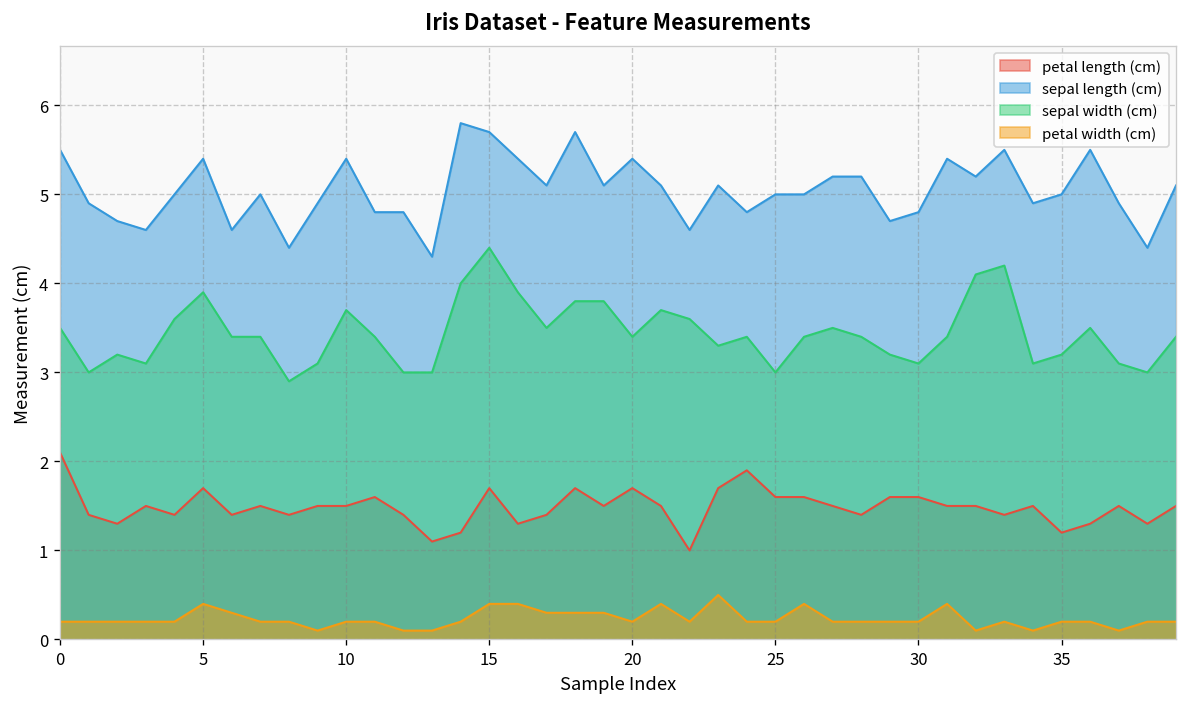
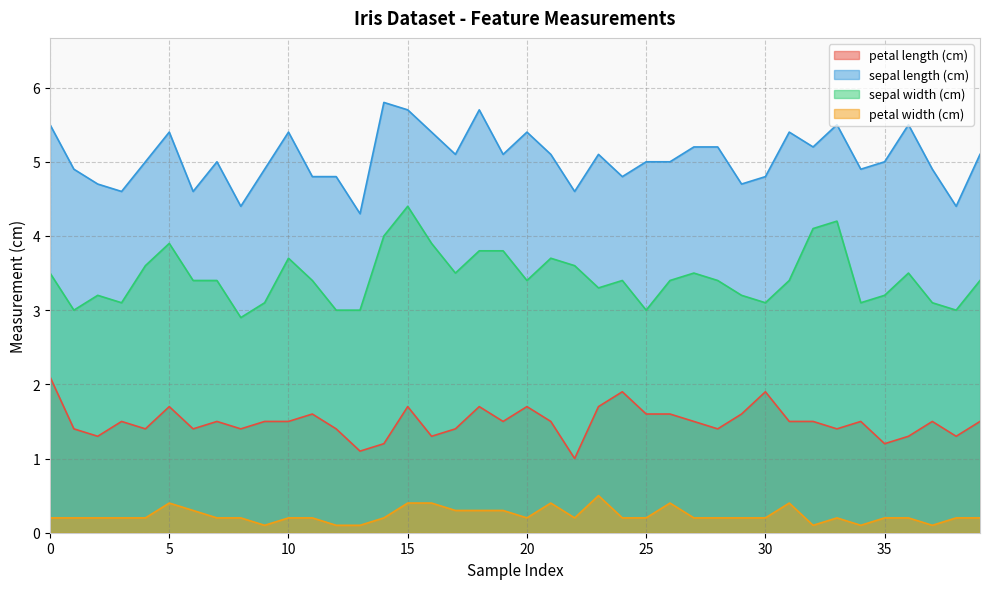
petal length (cm), 30: 1.6 -> 1.9
